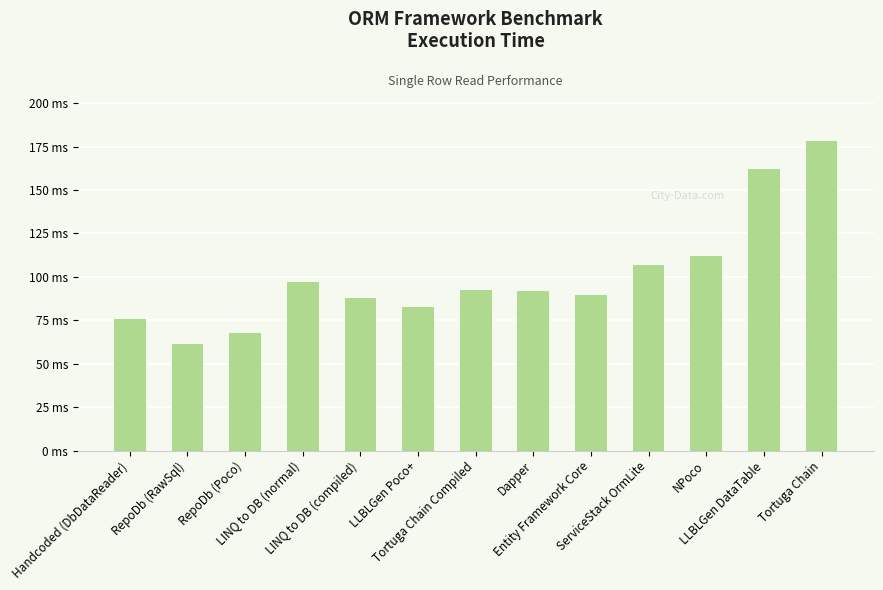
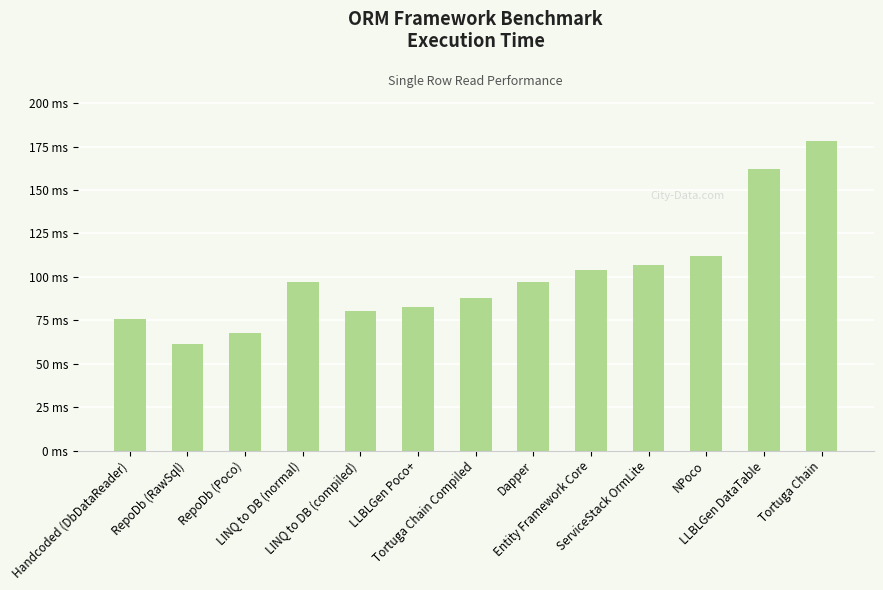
LINQ to DB (compiled): 88 ms -> 80 ms
Tortuga Chain Compiled: 93 ms -> 88 ms
Dapper: 92 ms -> 97 ms
Entity Framework Core: 89 ms -> 104 ms
